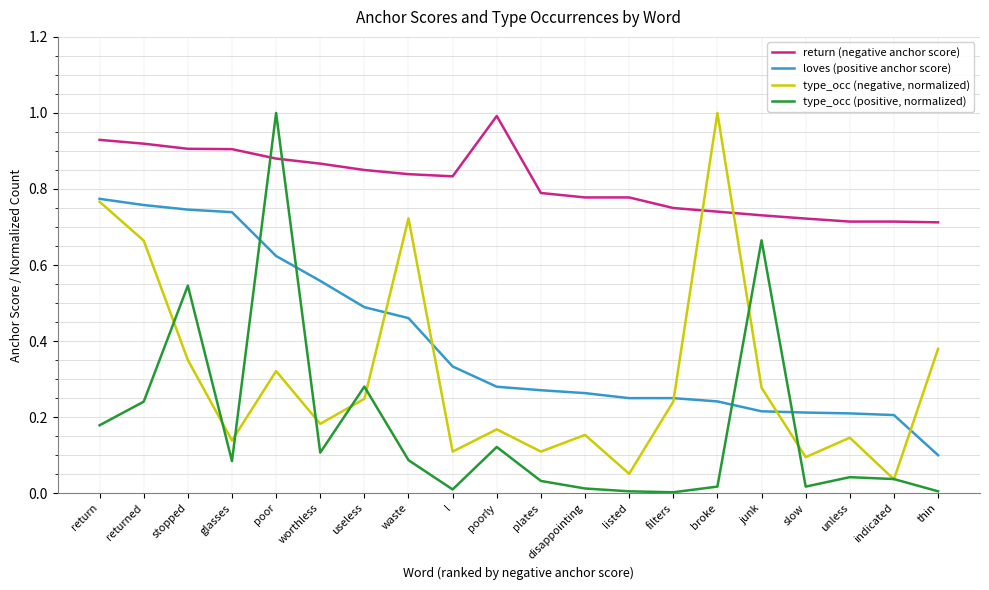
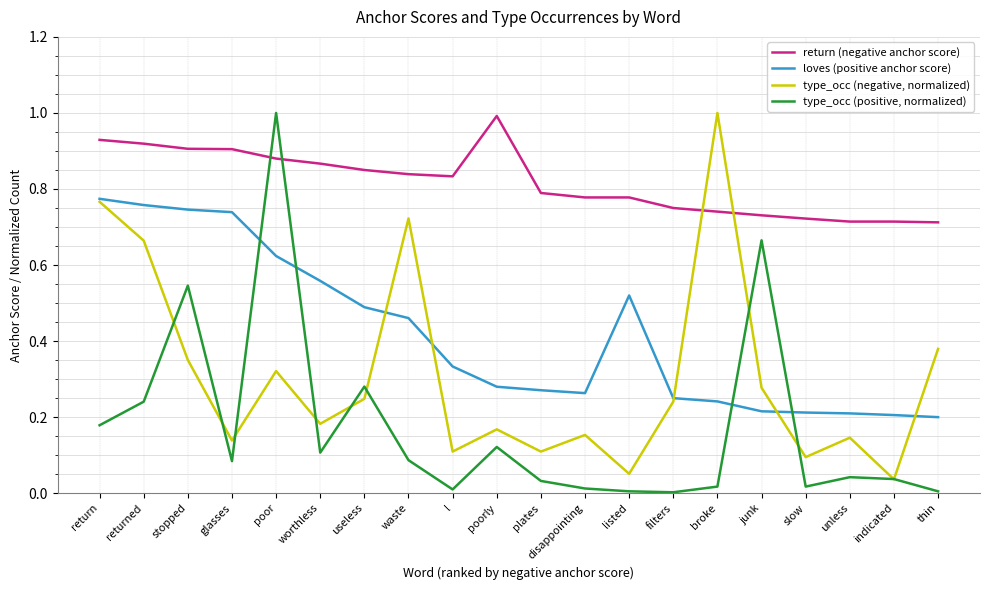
loves (positive anchor score), listed: 0.25 -> 0.52
loves (positive anchor score), thin: 0.1 -> 0.2
